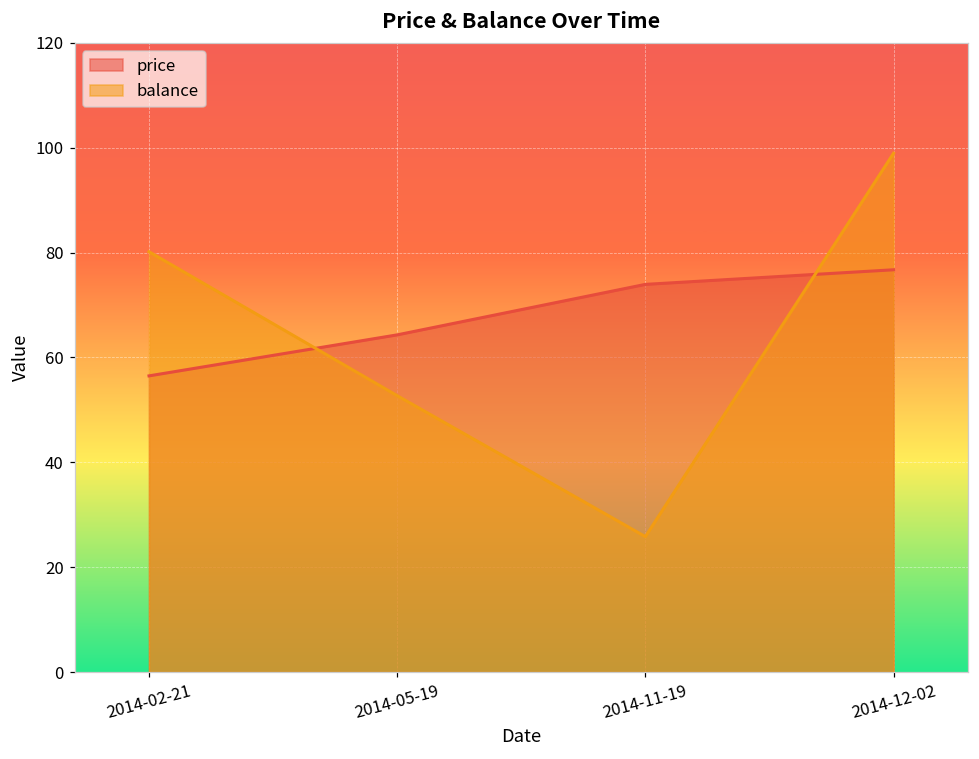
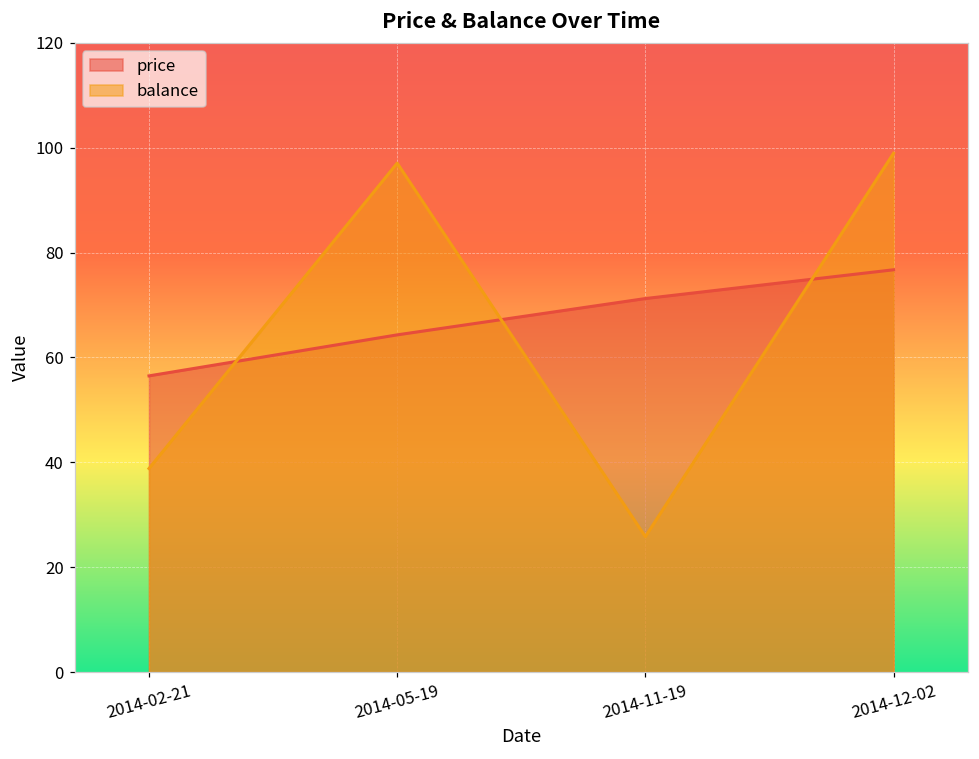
balance, 2014-02-21: 80 -> 39
balance, 2014-05-19: 53 -> 97
price, 2014-11-19: 74 -> 71
